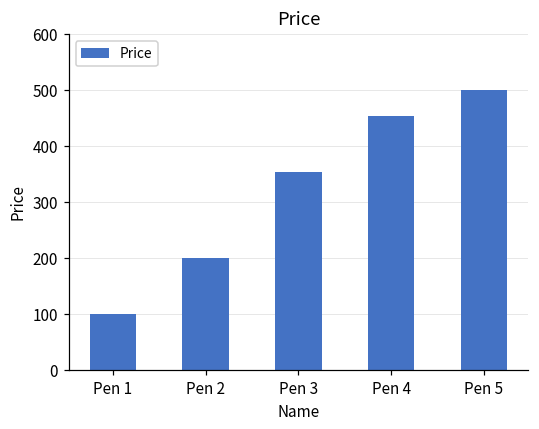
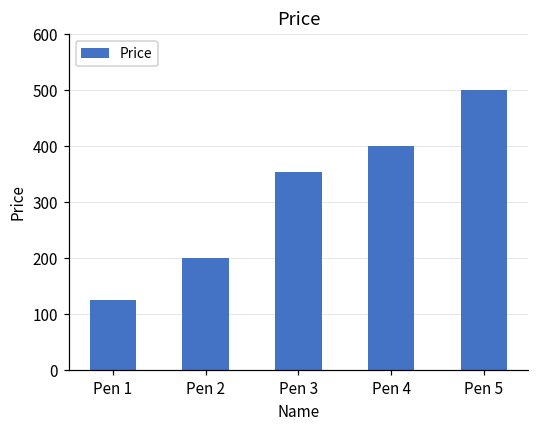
Pen 1: 100 -> 130
Pen 4: 460 -> 400
